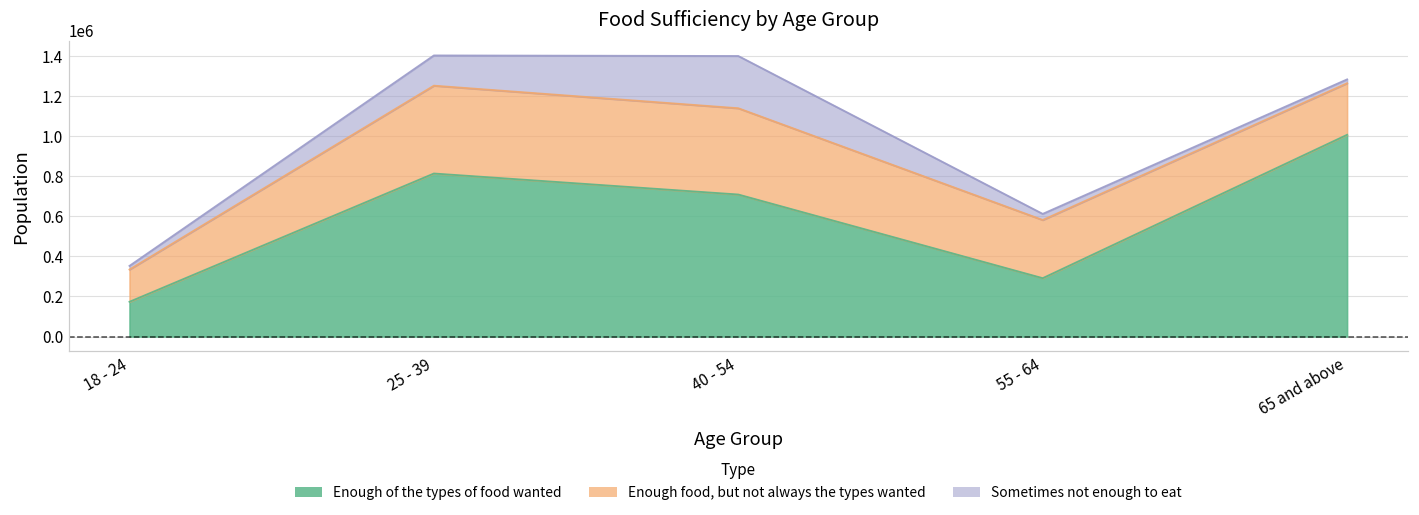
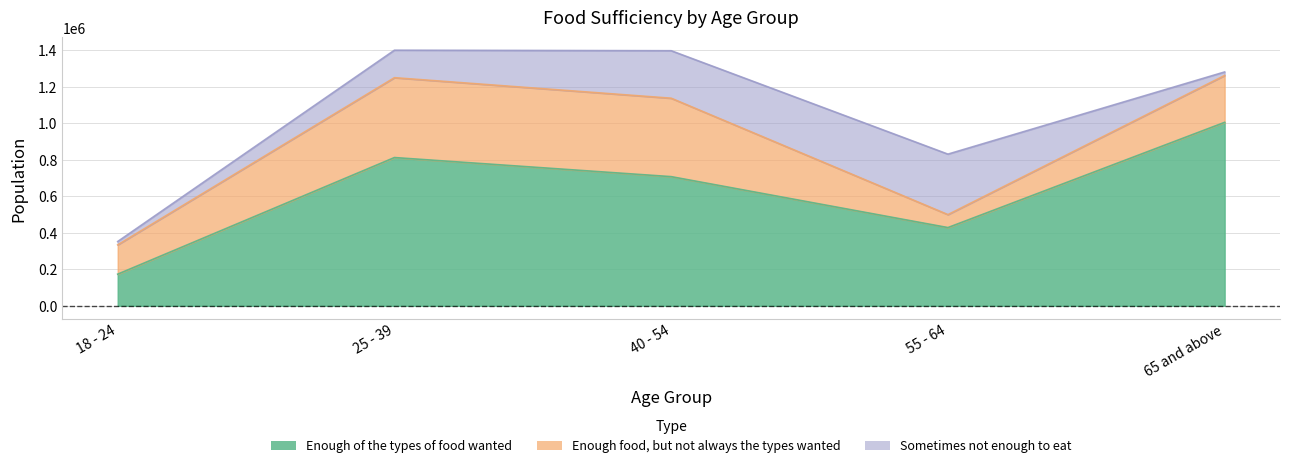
Enough of the types of food wanted, 55 - 64: 290000 -> 430000
Enough food, but not always the types wanted, 55 - 64: 290000 -> 70000
Sometimes not enough to eat, 55 - 64: 30000 -> 330000
